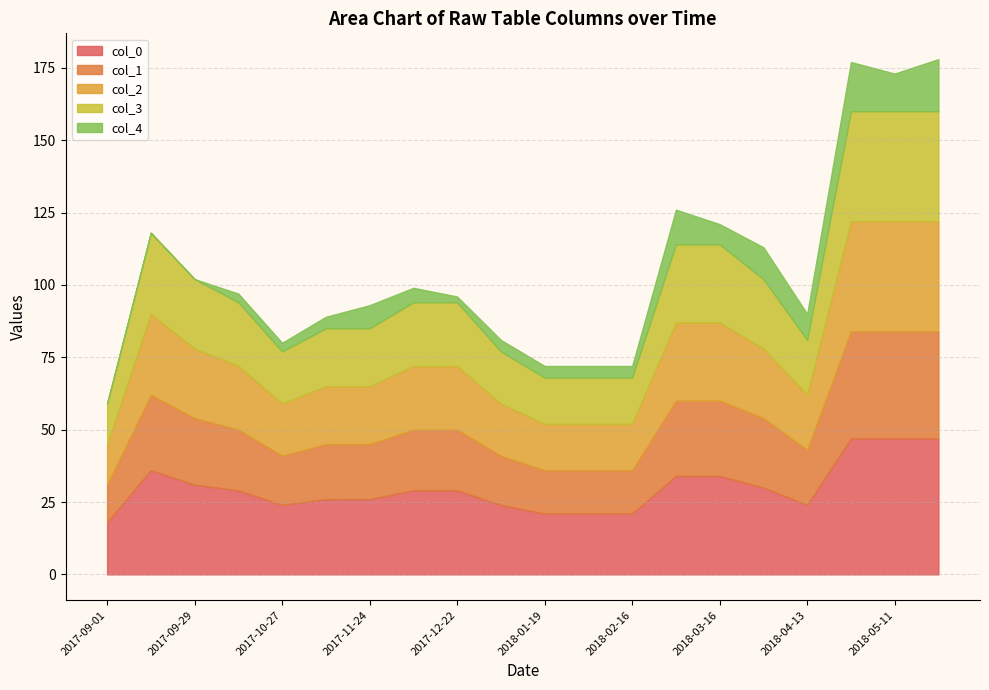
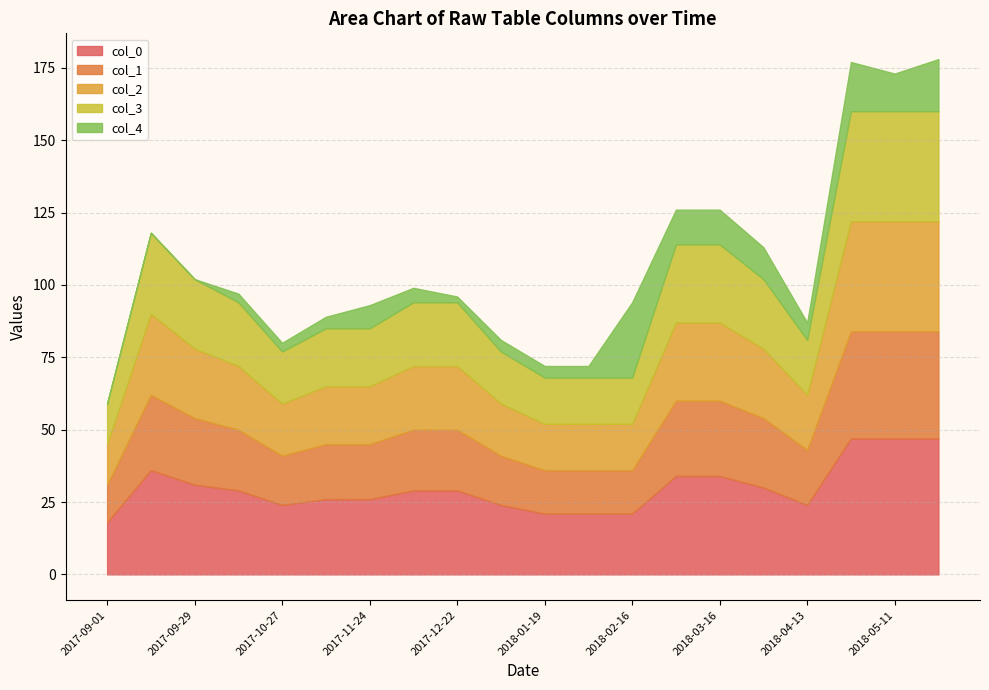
col_4, 2018-02-16: 4 -> 26
col_4, 2018-03-16: 7 -> 12
col_4, 2018-04-13: 9 -> 6
